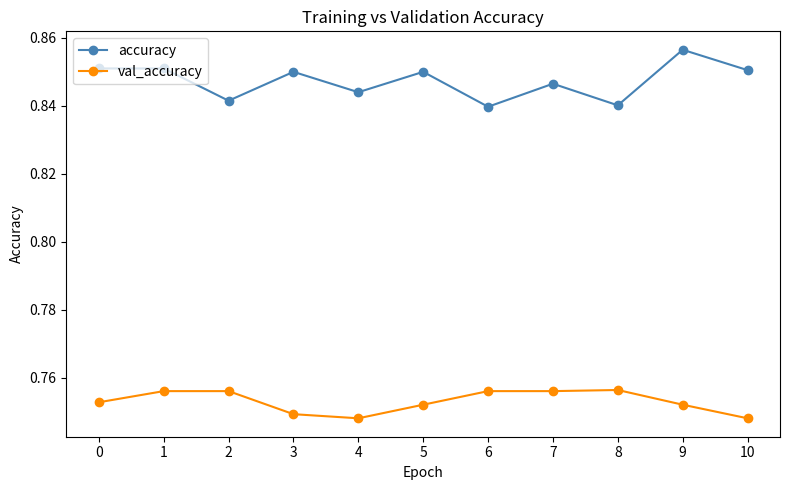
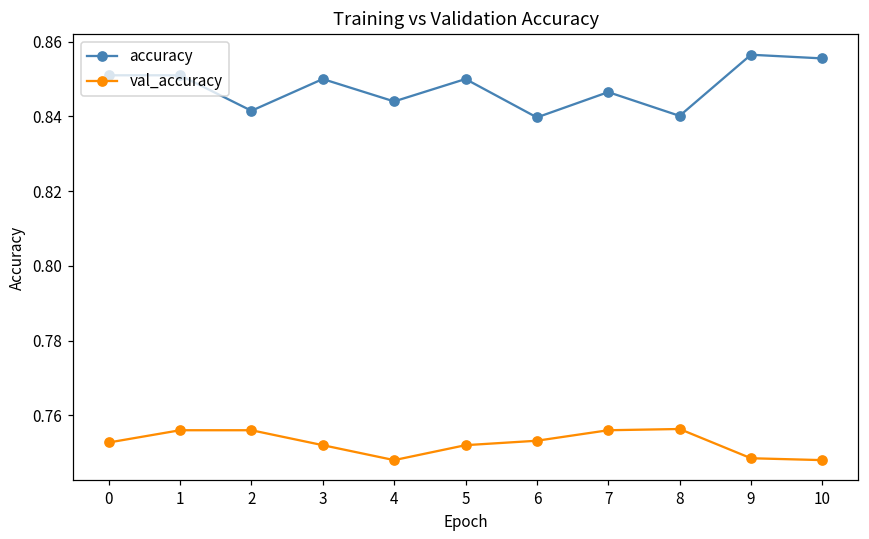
val_accuracy, 3: 0.749 -> 0.752
val_accuracy, 6: 0.756 -> 0.753
val_accuracy, 9: 0.752 -> 0.749
accuracy, 10: 0.850 -> 0.856
